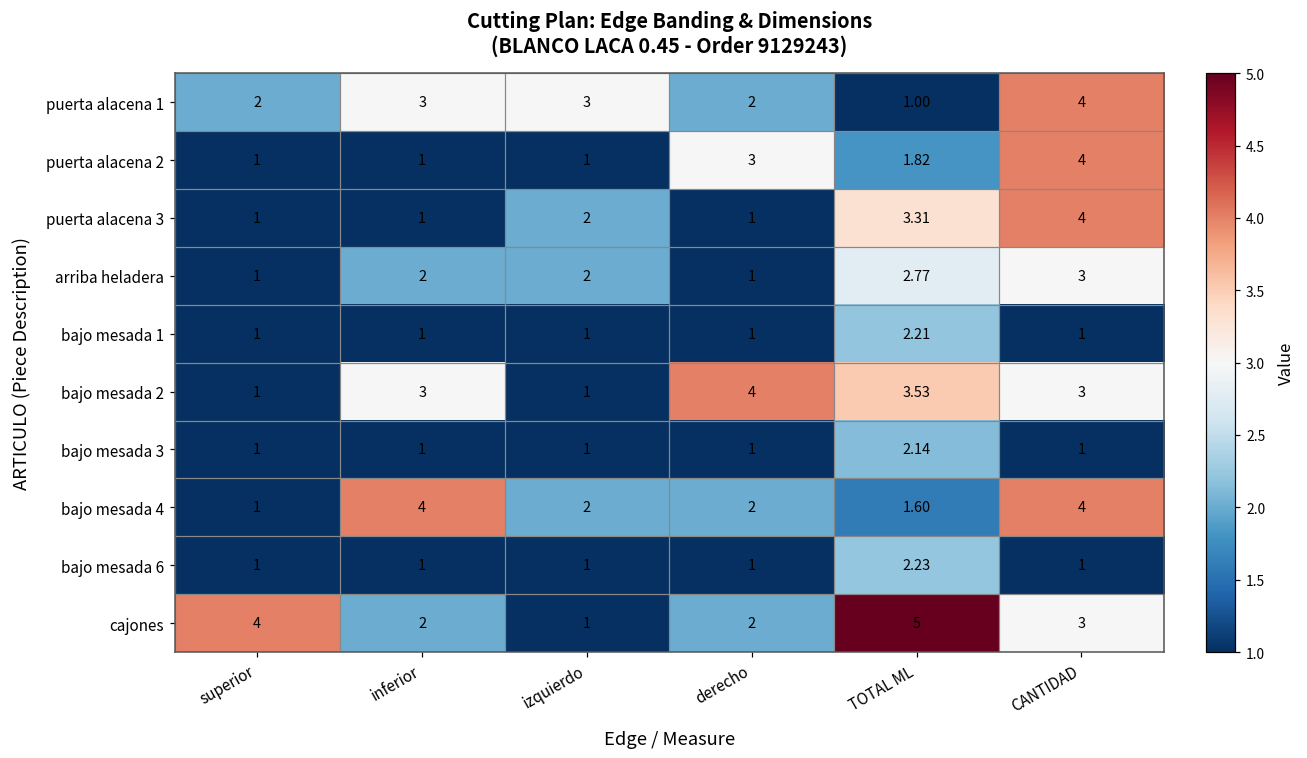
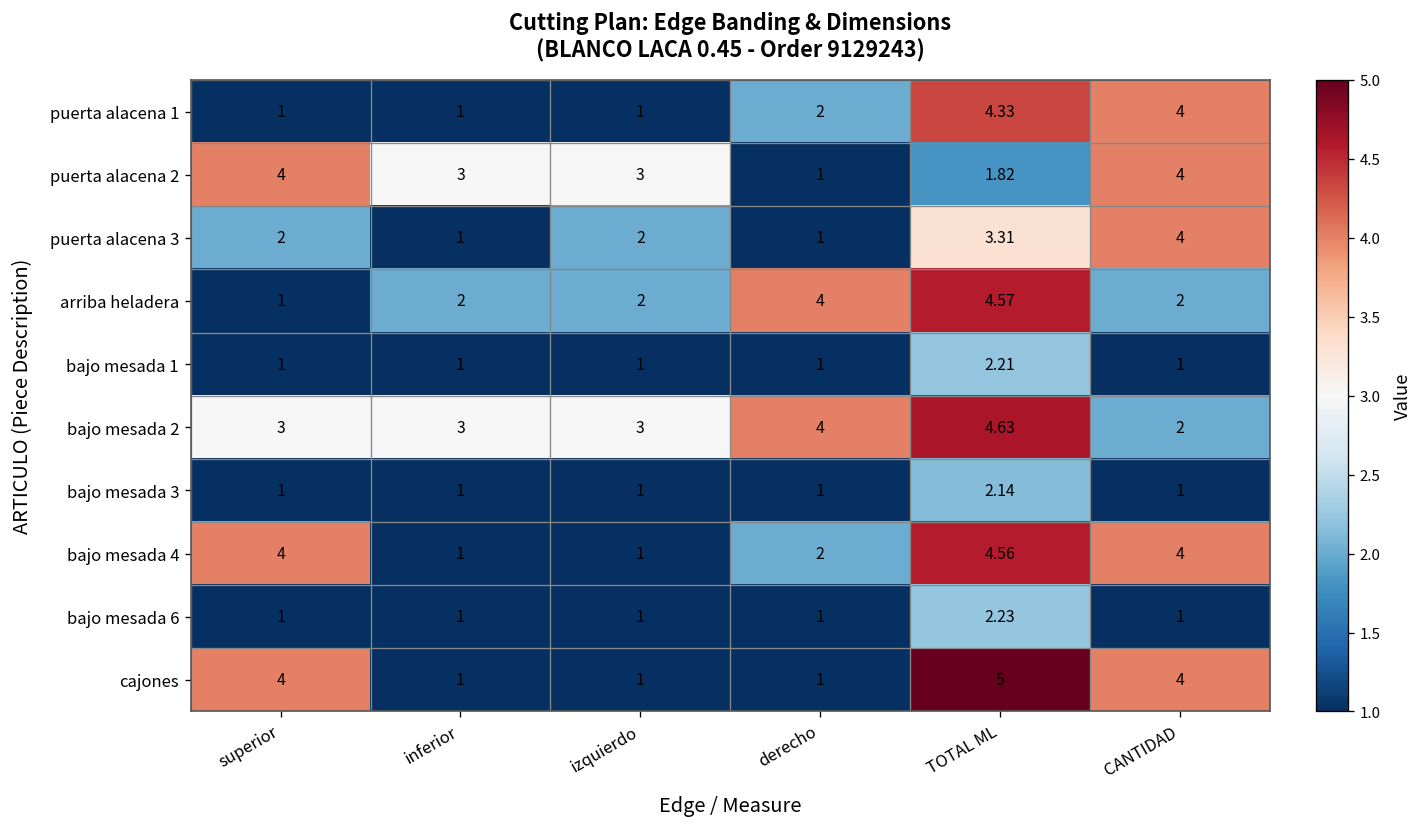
puerta alacena 1, superior: 2 -> 1
puerta alacena 1, inferior: 3 -> 1
puerta alacena 1, izquierdo: 3 -> 1
puerta alacena 1, TOTAL ML: 1.00 -> 4.33
puerta alacena 2, superior: 1 -> 4
puerta alacena 2, inferior: 1 -> 3
puerta alacena 2, izquierdo: 1 -> 3
puerta alacena 2, derecho: 3 -> 1
puerta alacena 3, superior: 1 -> 2
arriba heladera, derecho: 1 -> 4
arriba heladera, TOTAL ML: 2.77 -> 4.57
arriba heladera, CANTIDAD: 3 -> 2
bajo mesada 2, superior: 1 -> 3
bajo mesada 2, izquierdo: 1 -> 3
bajo mesada 2, TOTAL ML: 3.53 -> 4.63
bajo mesada 2, CANTIDAD: 3 -> 2
bajo mesada 4, superior: 1 -> 4
bajo mesada 4, inferior: 4 -> 1
bajo mesada 4, izquierdo: 2 -> 1
bajo mesada 4, TOTAL ML: 1.60 -> 4.56
cajones, inferior: 2 -> 1
cajones, derecho: 2 -> 1
cajones, CANTIDAD: 3 -> 4
